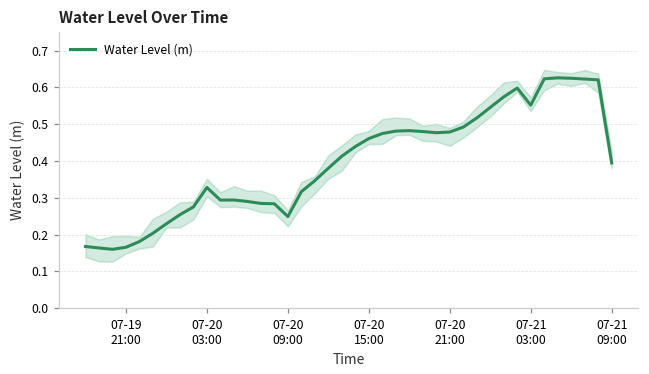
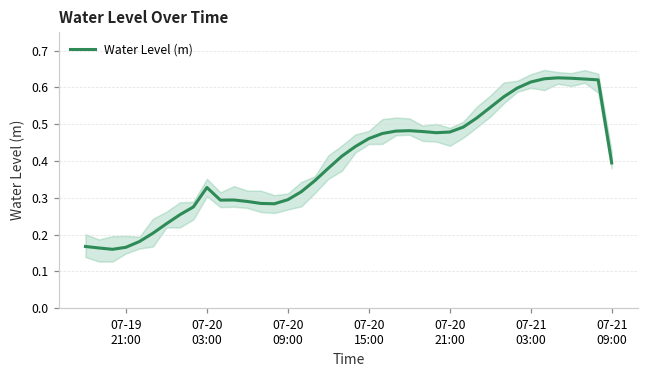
Water Level (m), 07-20 09:00: 0.25 -> 0.29
Water Level (m), 07-21 03:00: 0.55 -> 0.61
